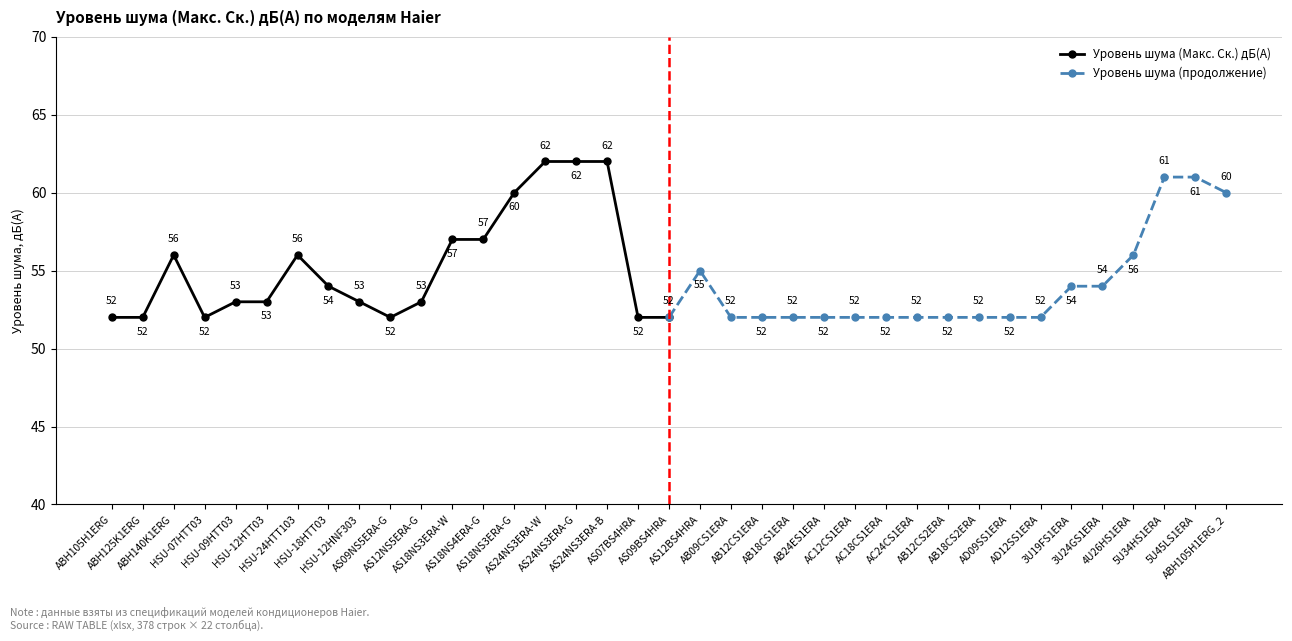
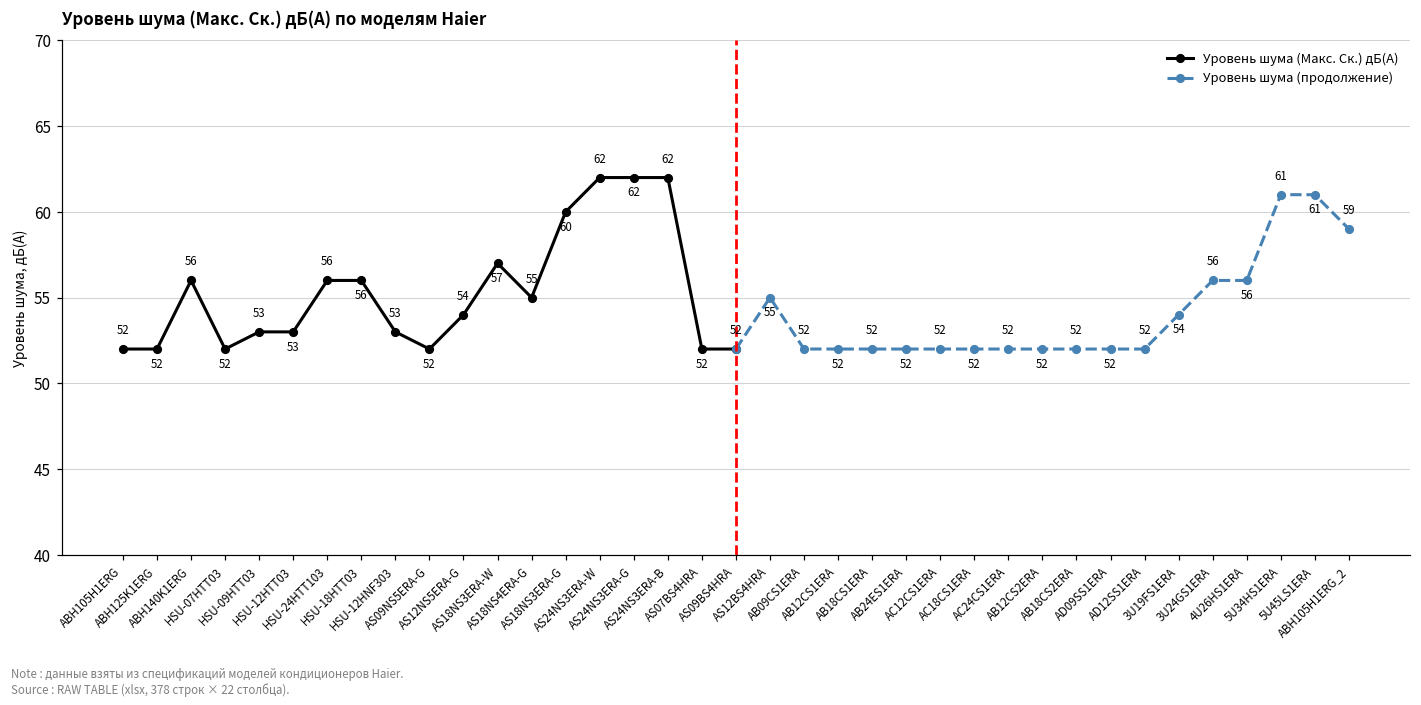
Уровень шума (Макс. Ск.) дБ(А), HSU-18HTT03: 54 -> 56
Уровень шума (Макс. Ск.) дБ(А), AS12NS5ERA-G: 53 -> 54
Уровень шума (Макс. Ск.) дБ(А), AS18NS4ERA-G: 57 -> 55
Уровень шума (продолжение), 3U24GS1ERA: 54 -> 56
Уровень шума (продолжение), ABH105H1ERG_2: 60 -> 59
